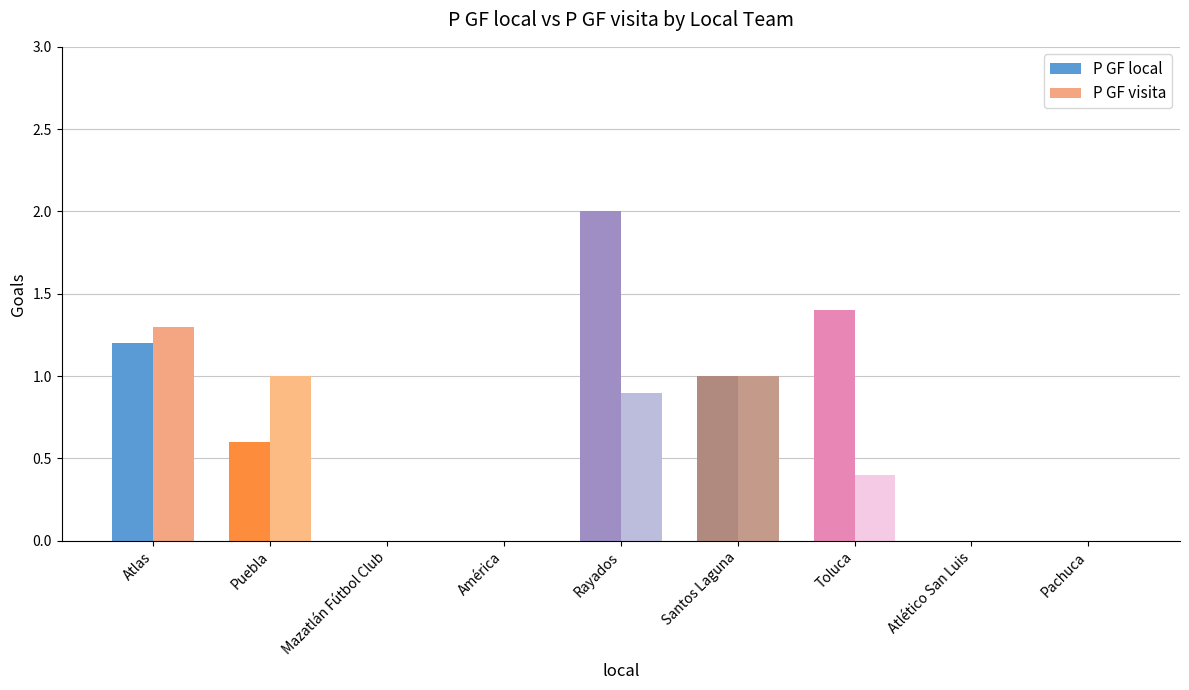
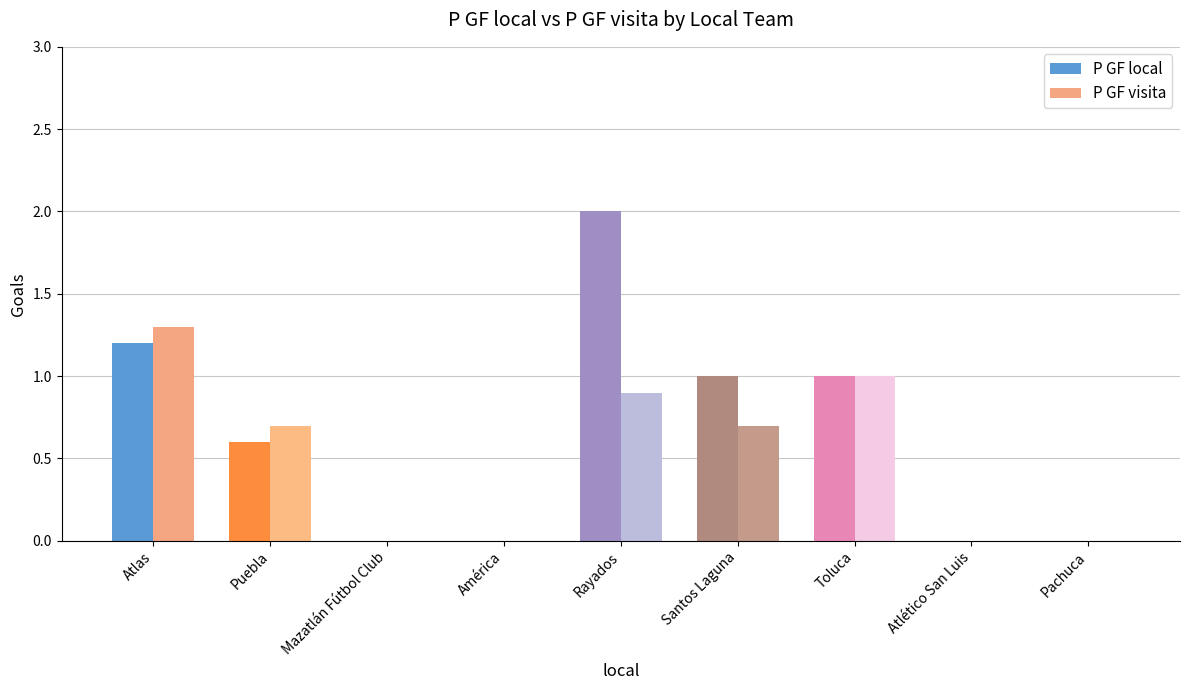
P GF visita, Puebla: 1.0 -> 0.7
P GF visita, Santos Laguna: 1.0 -> 0.7
P GF local, Toluca: 1.4 -> 1.0
P GF visita, Toluca: 0.4 -> 1.0
